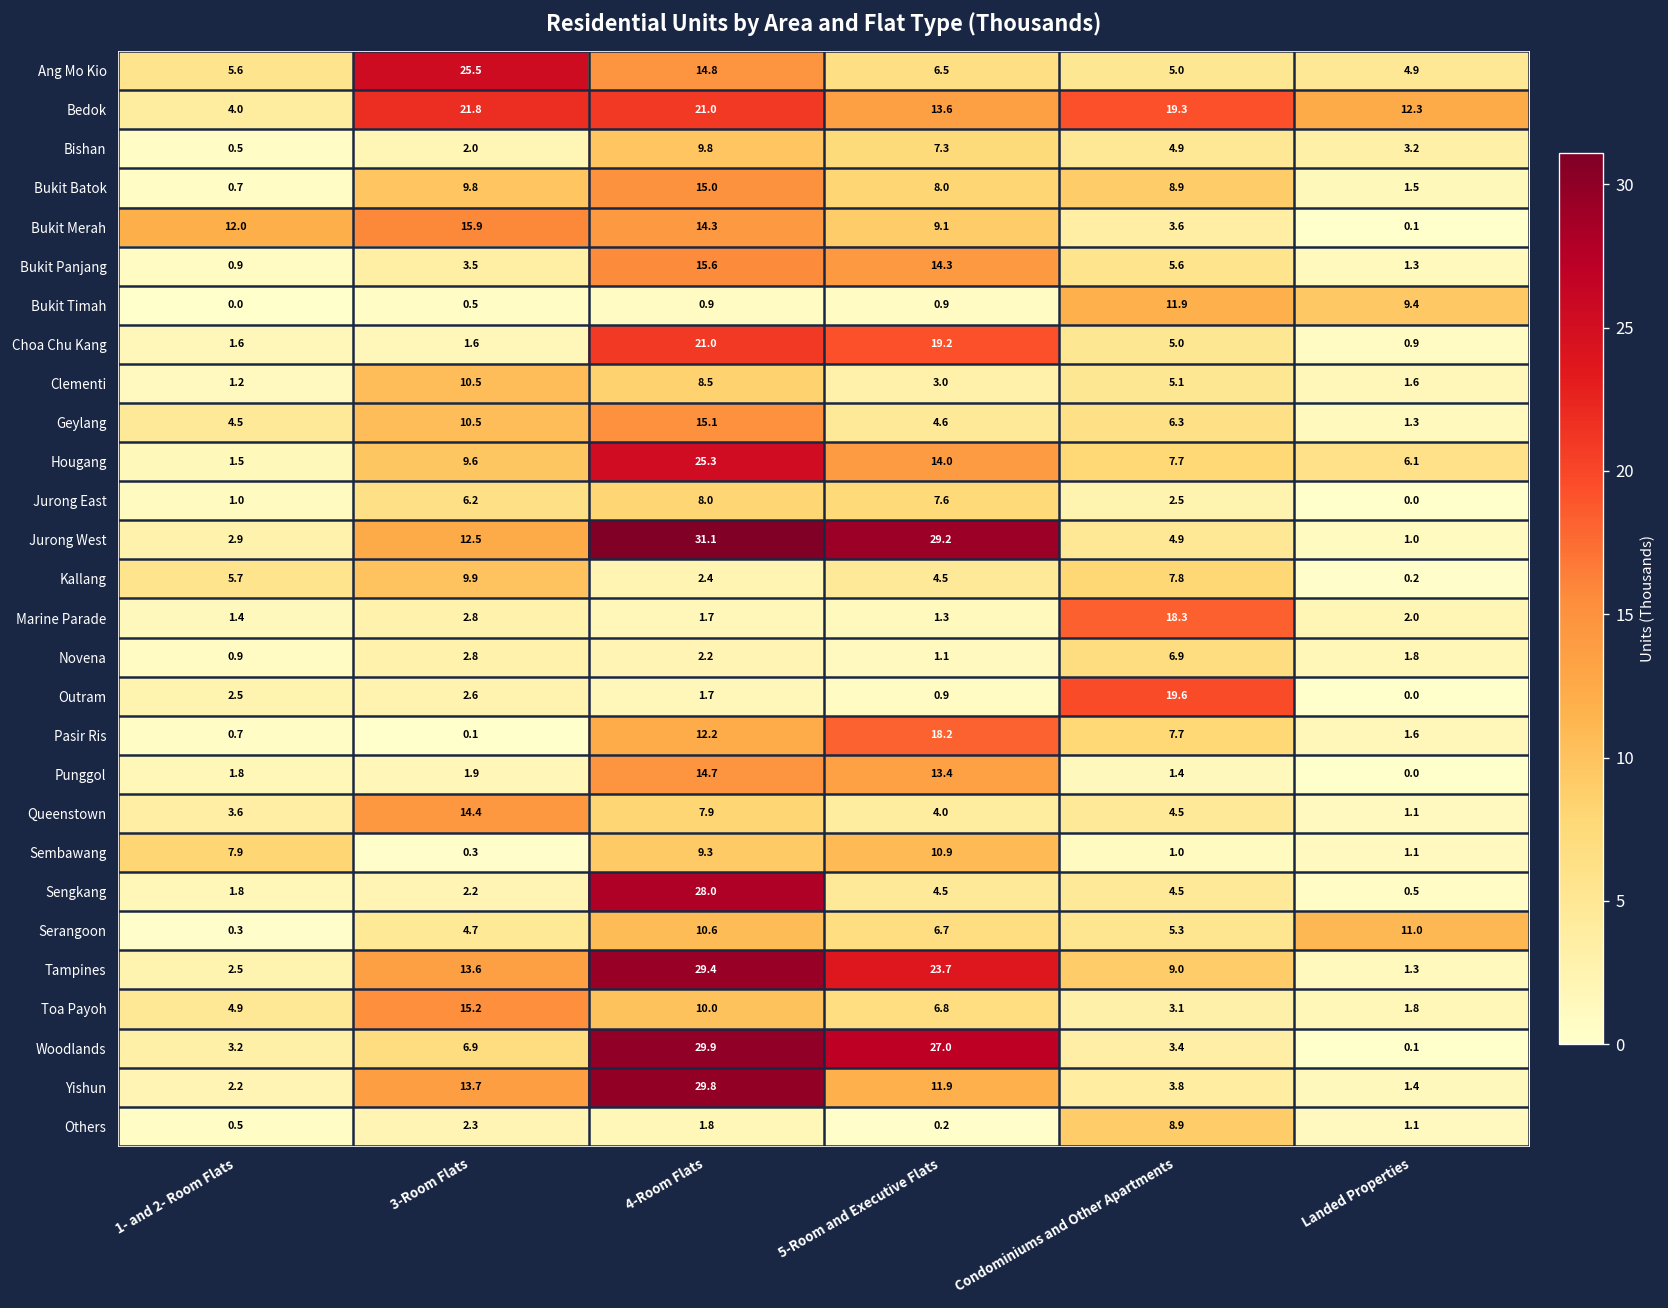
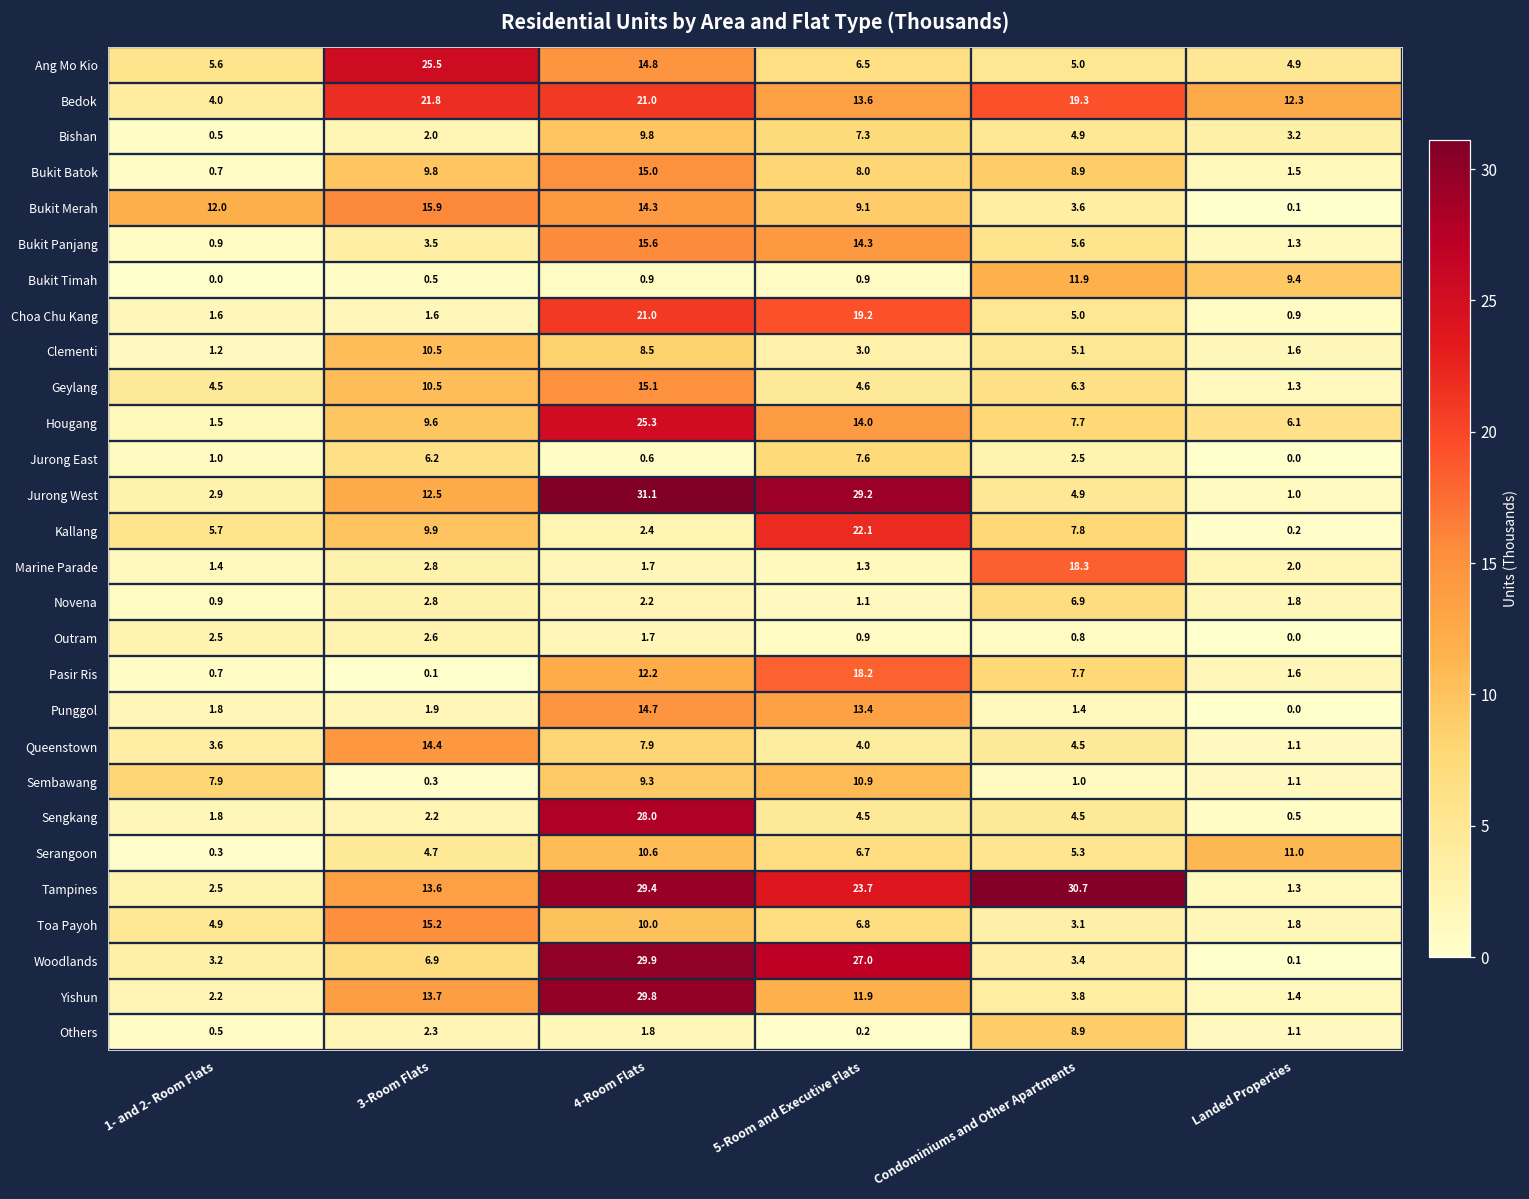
Jurong East, 4-Room Flats: 8.0 -> 0.6
Kallang, 5-Room and Executive Flats: 4.5 -> 22.1
Outram, Condominiums and Other Apartments: 19.6 -> 0.8
Tampines, Condominiums and Other Apartments: 9.0 -> 30.7
